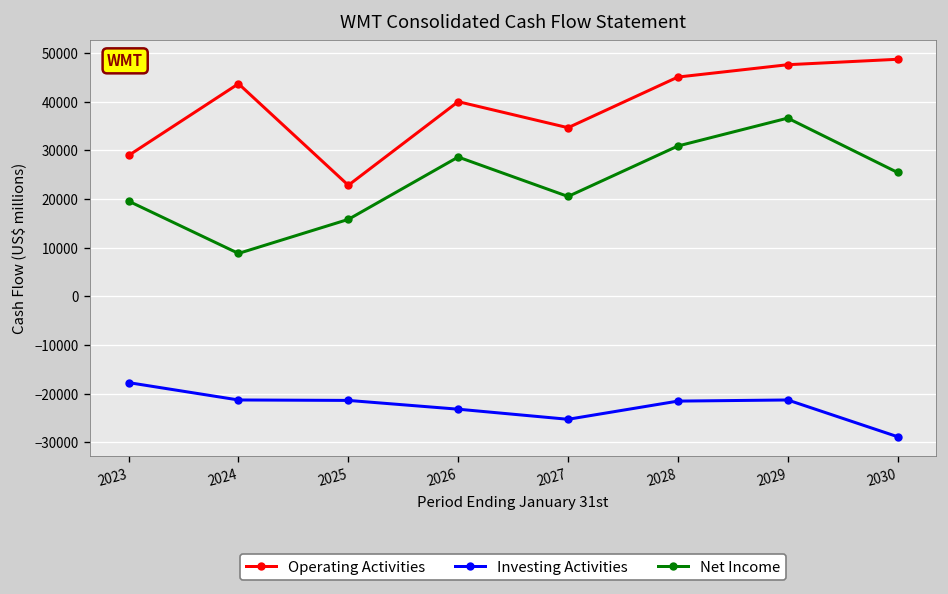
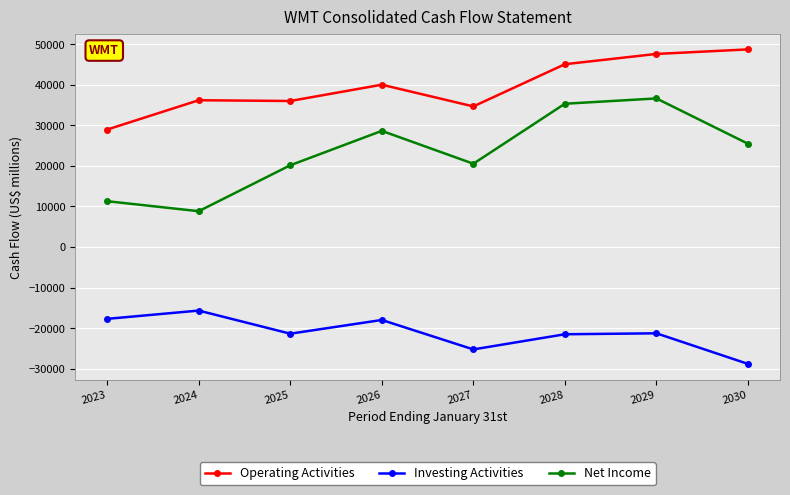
Net Income, 2023: 20000 -> 11000
Operating Activities, 2024: 44000 -> 36000
Investing Activities, 2024: -21000 -> -16000
Operating Activities, 2025: 23000 -> 36000
Net Income, 2025: 16000 -> 20000
Investing Activities, 2026: -23000 -> -18000
Net Income, 2028: 31000 -> 35000
